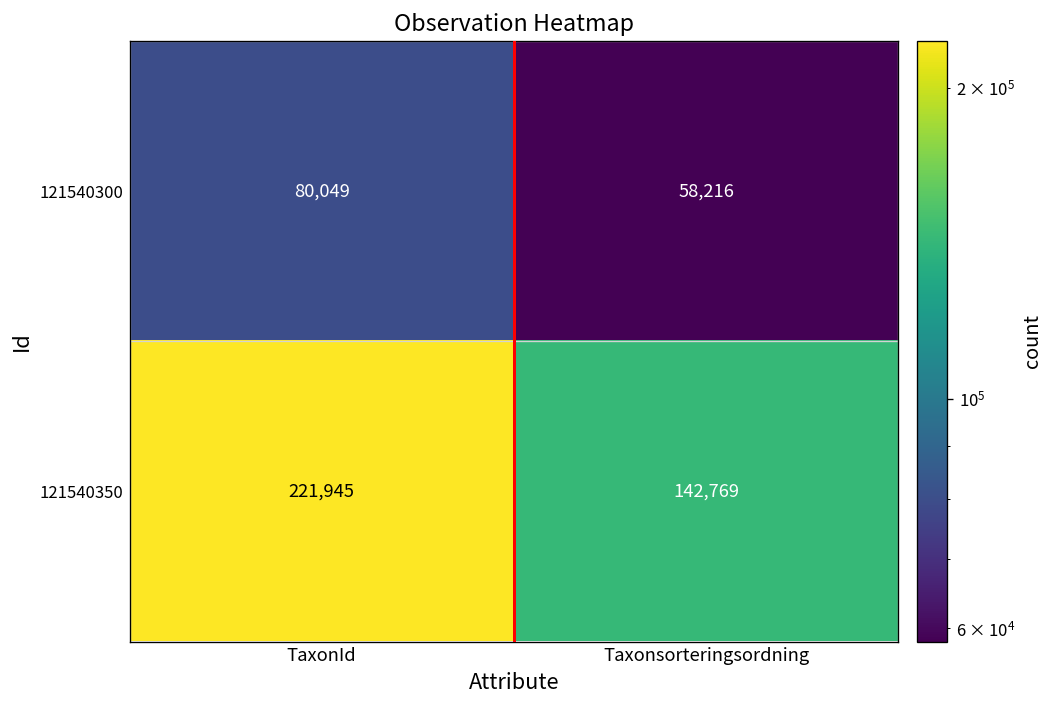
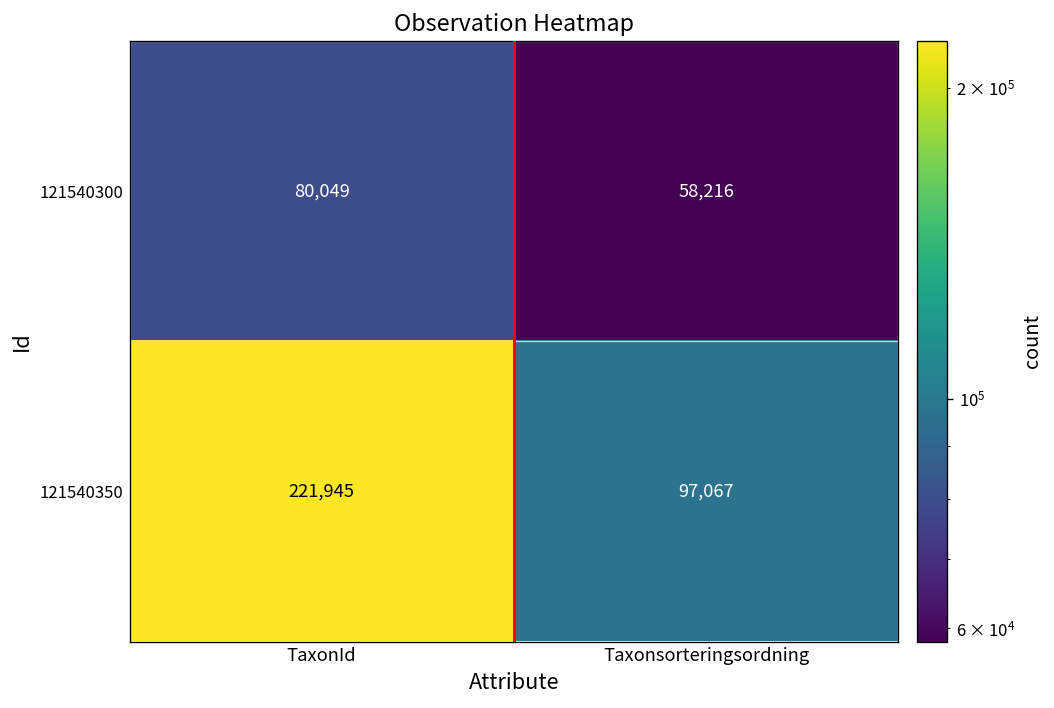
121540350, Taxonsorteringsordning: 142,769 -> 97,067
